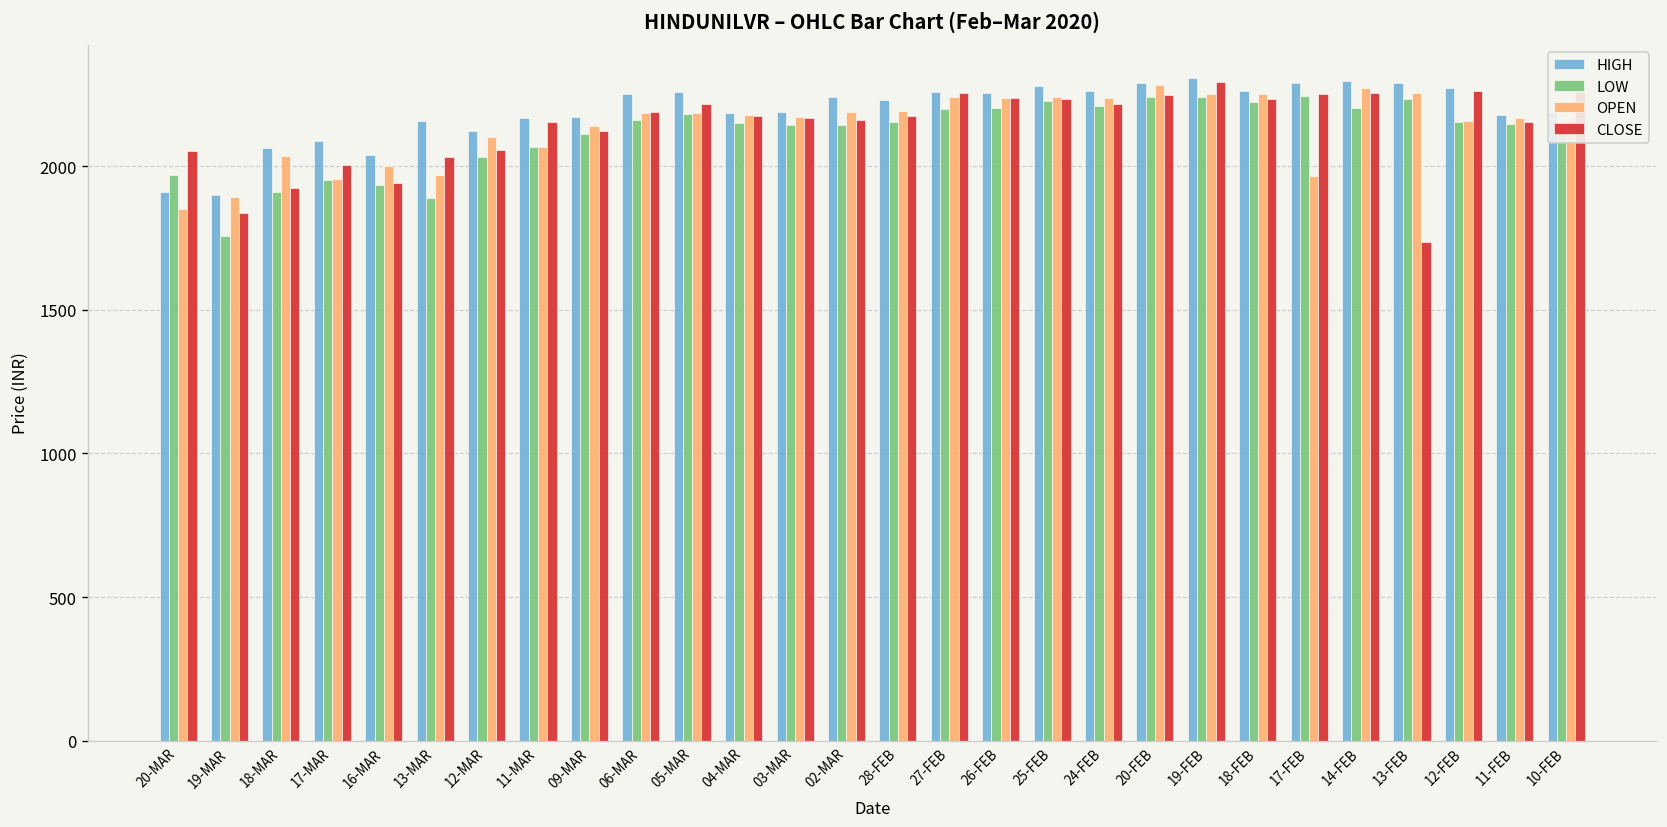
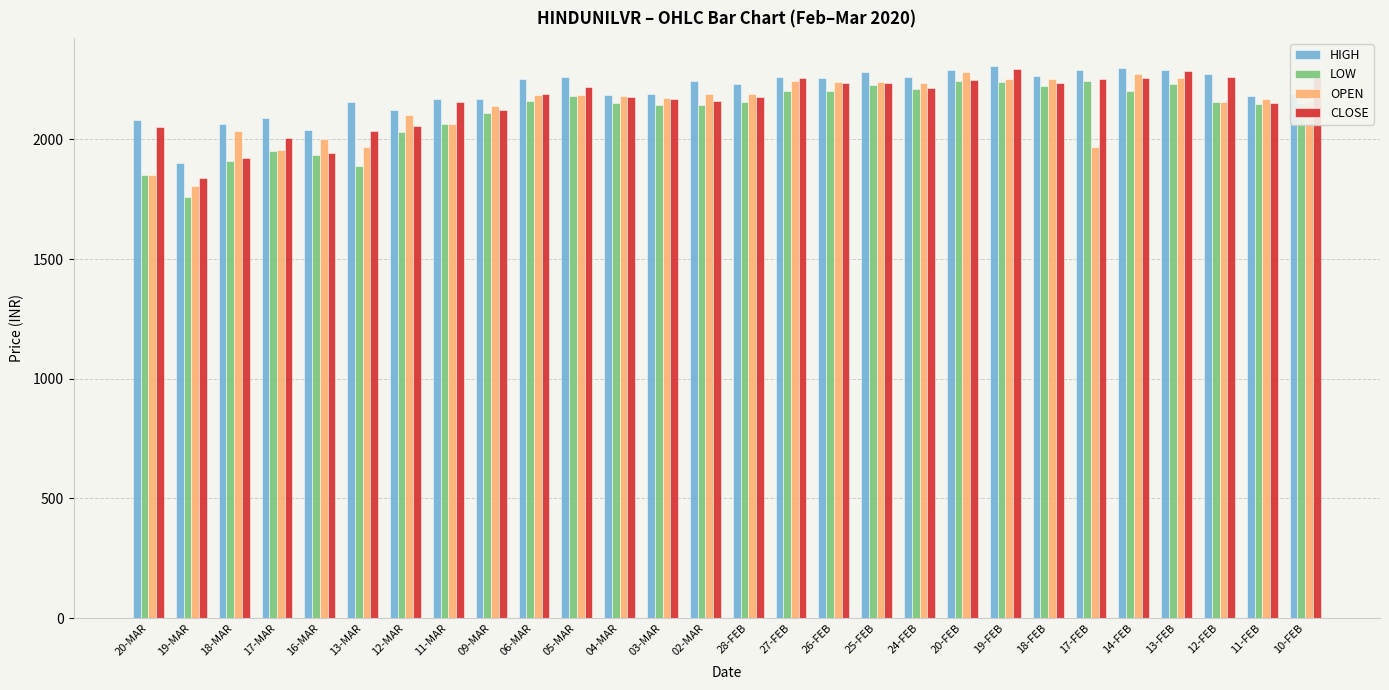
HIGH, 20-MAR: 1910 -> 2080
LOW, 20-MAR: 1970 -> 1850
OPEN, 19-MAR: 1890 -> 1810
CLOSE, 13-FEB: 1730 -> 2280
